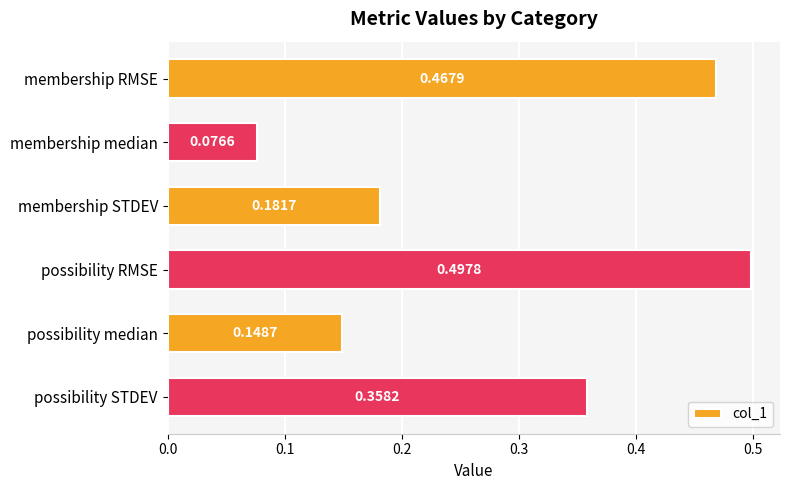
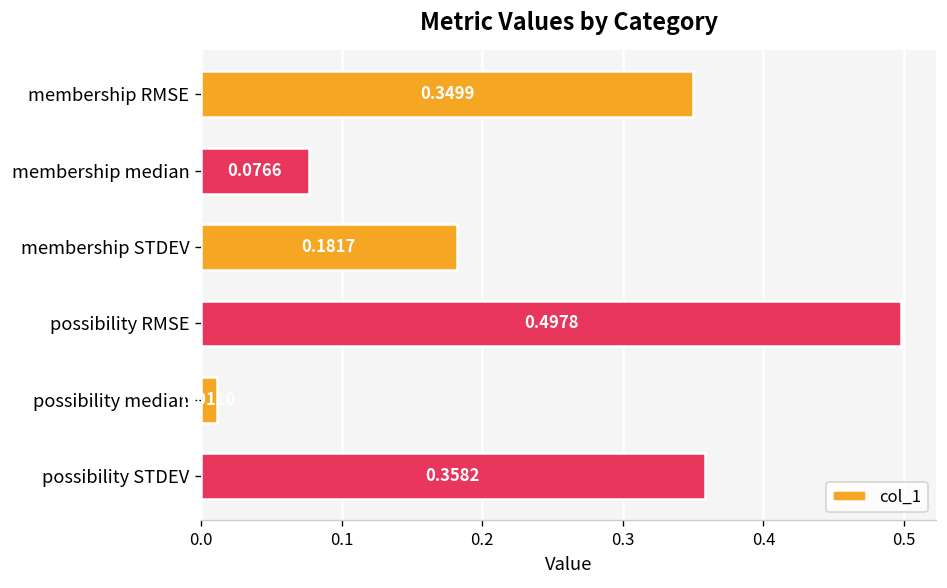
membership RMSE: 0.4679 -> 0.3499
possibility median: 0.149 -> 0.011
